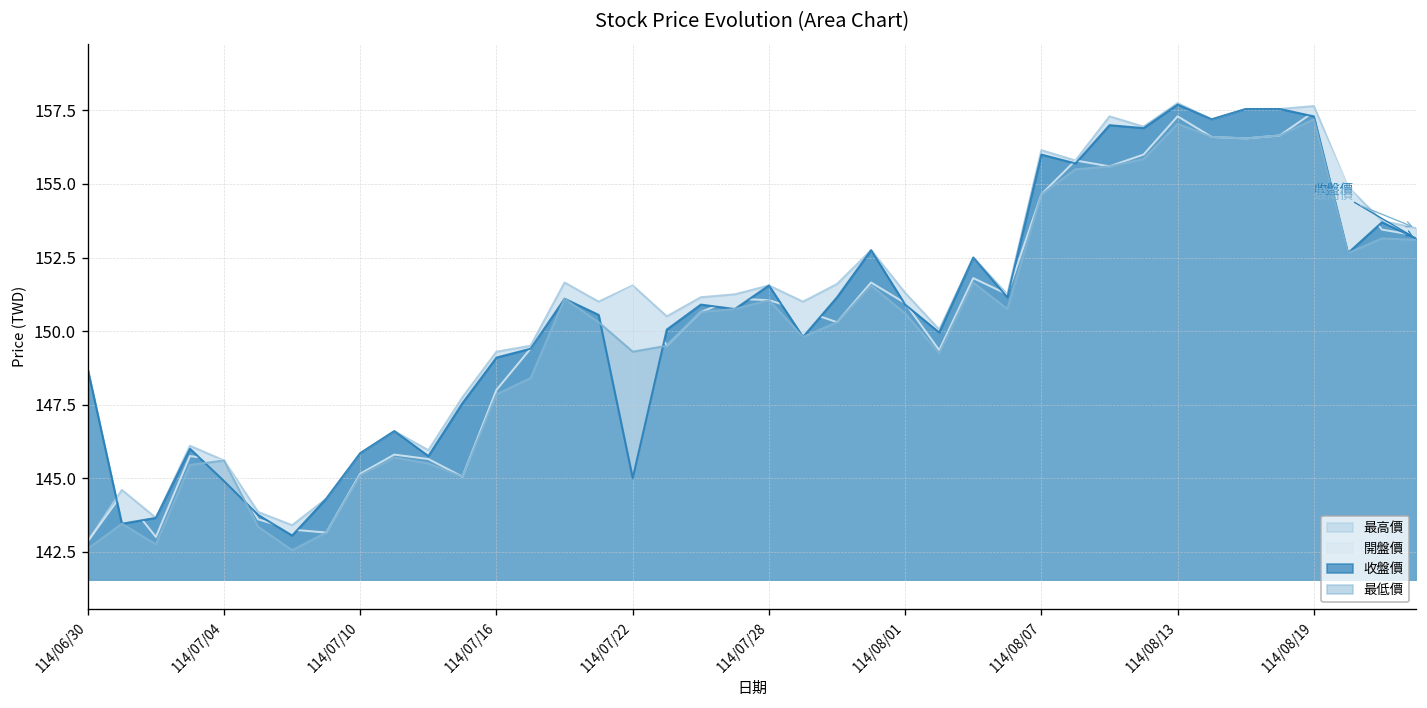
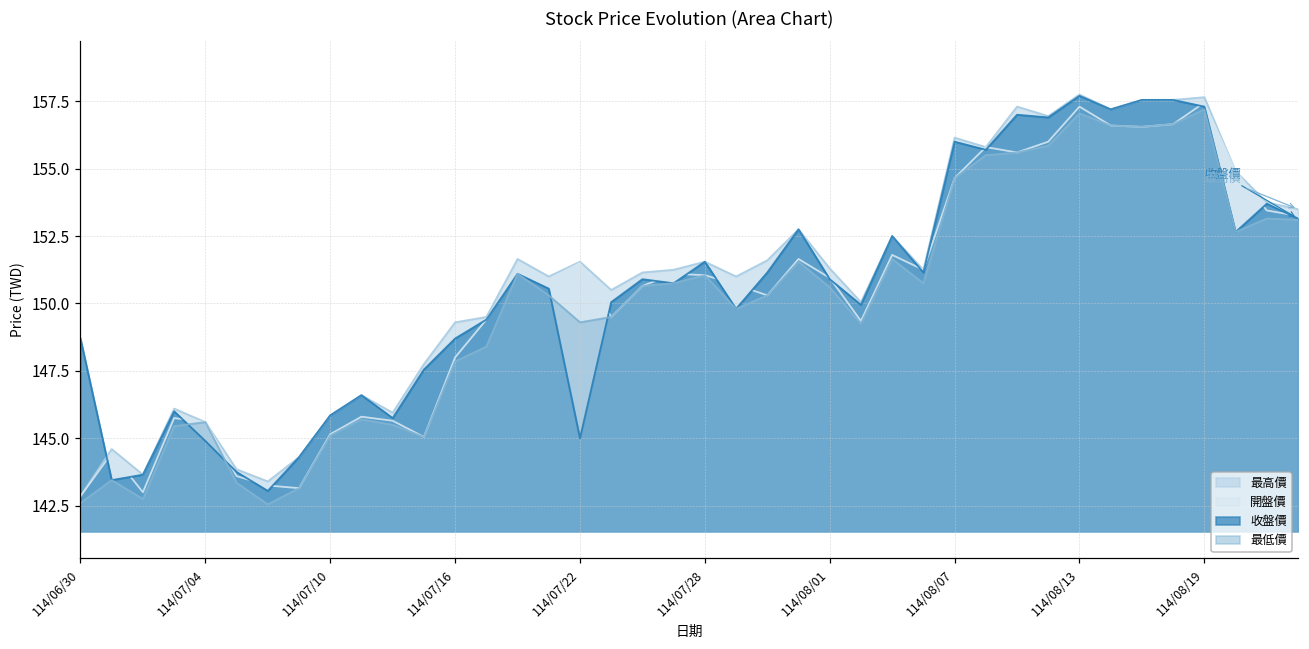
收盤價, 114/07/16: 149.1 -> 148.7
